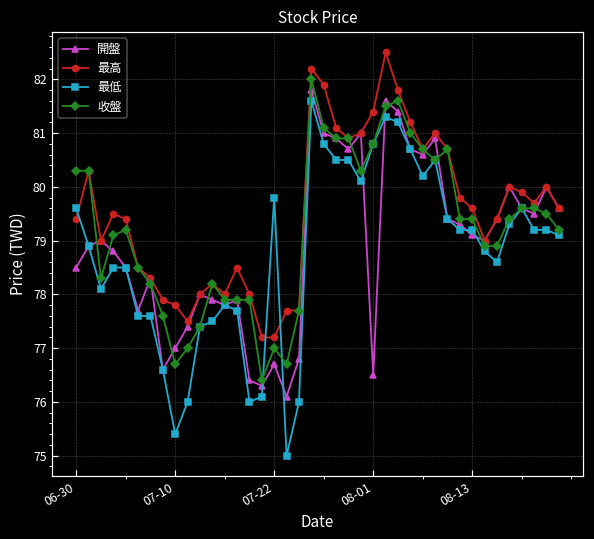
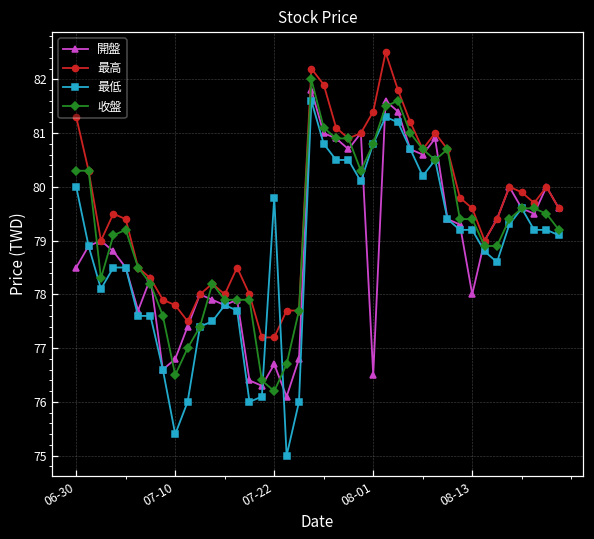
最高, 06-30: 79.4 -> 81.3
最低, 06-30: 79.6 -> 80.0
開盤, 07-10: 77.0 -> 76.8
收盤, 07-10: 76.7 -> 76.5
收盤, 07-22: 77.0 -> 76.2
開盤, 08-13: 79.1 -> 78.0
